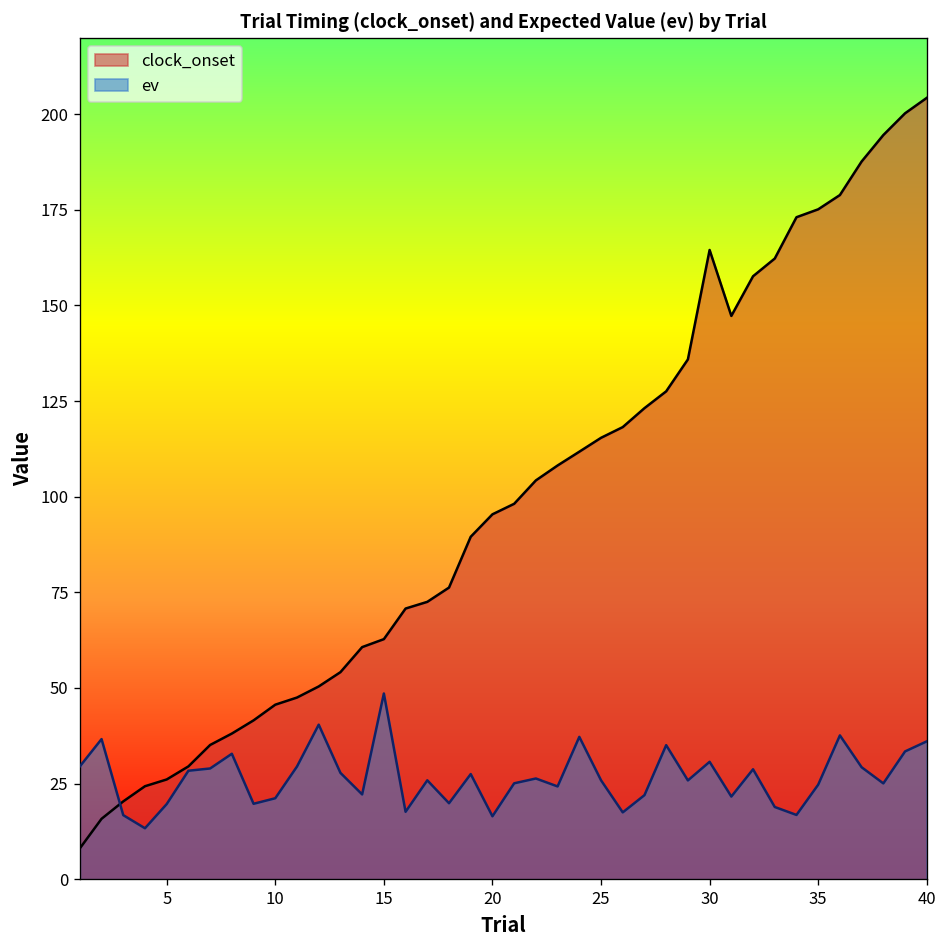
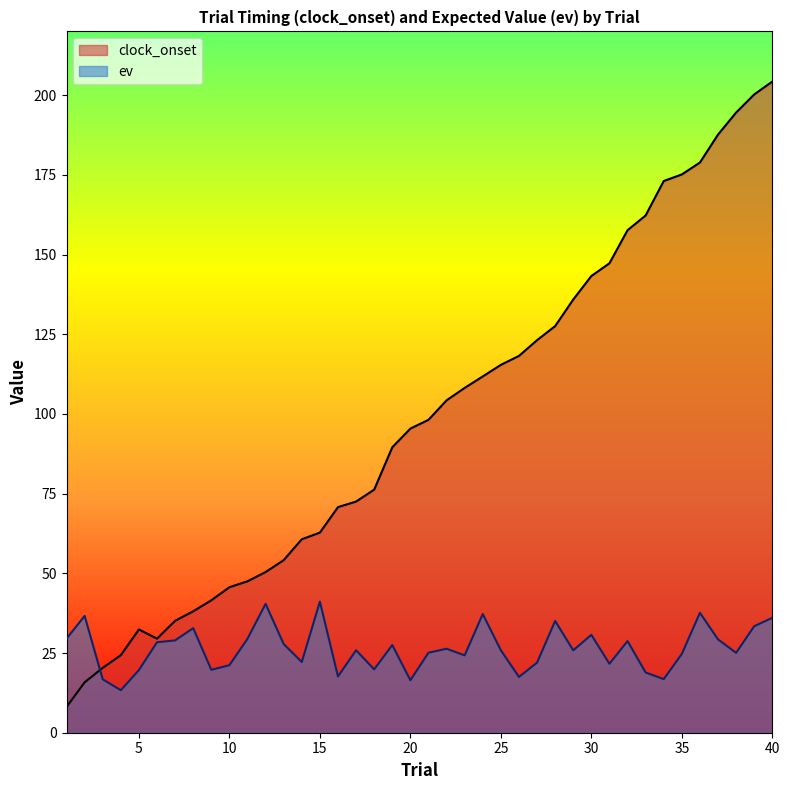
clock_onset, 5: 26 -> 32
ev, 15: 49 -> 41
clock_onset, 30: 165 -> 143
